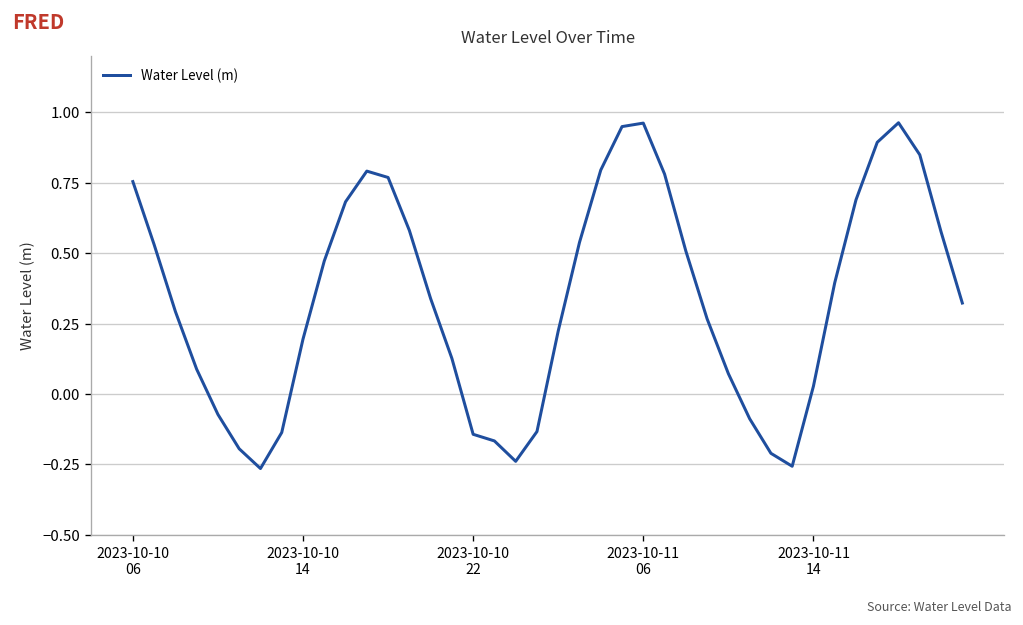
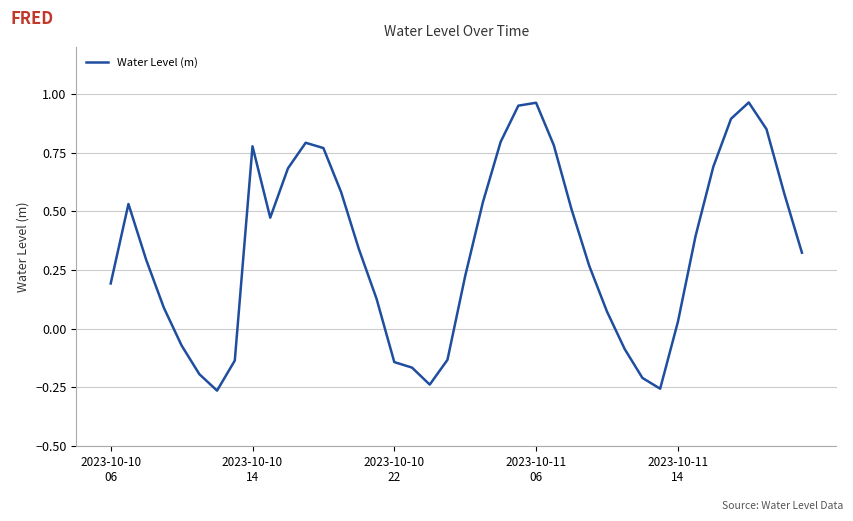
2023-10-10 06: 0.75 -> 0.19
2023-10-10 14: 0.20 -> 0.78
